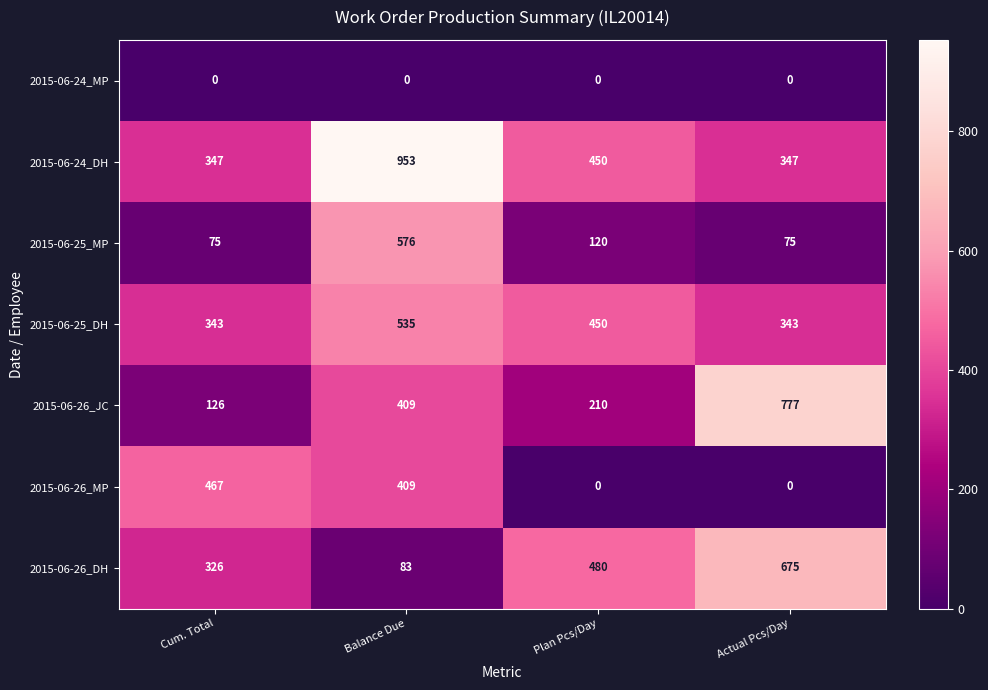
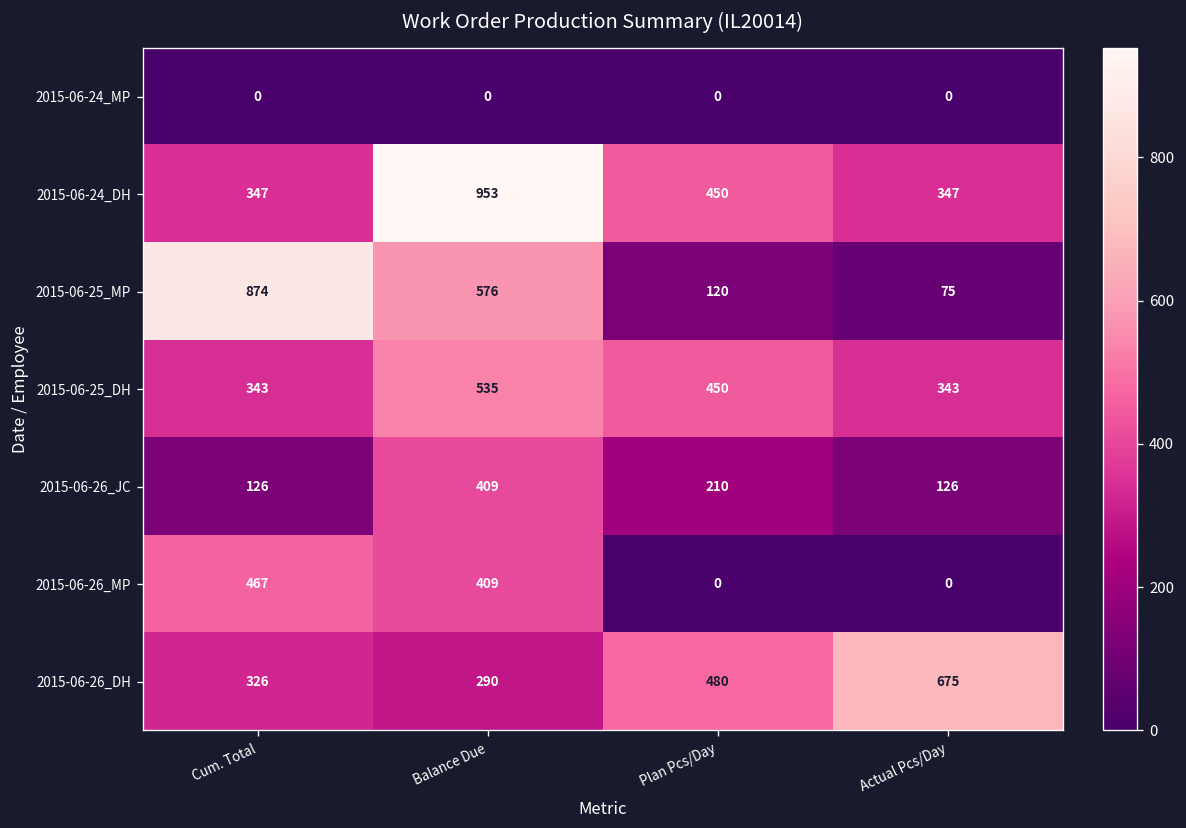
2015-06-25_MP, Cum. Total: 75 -> 874
2015-06-26_JC, Actual Pcs/Day: 777 -> 126
2015-06-26_DH, Balance Due: 83 -> 290
